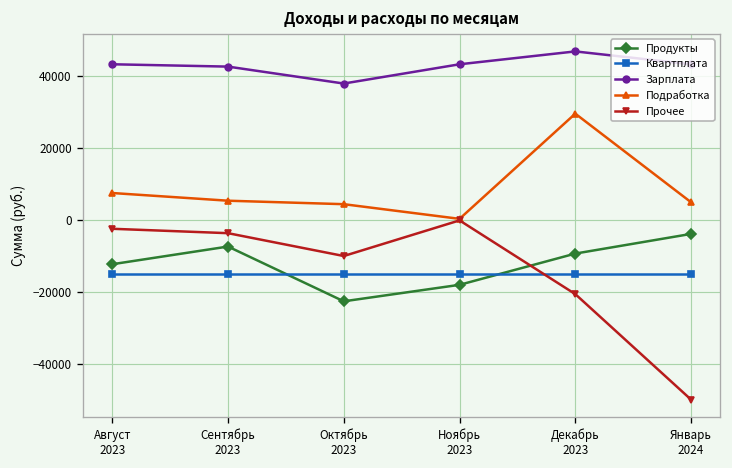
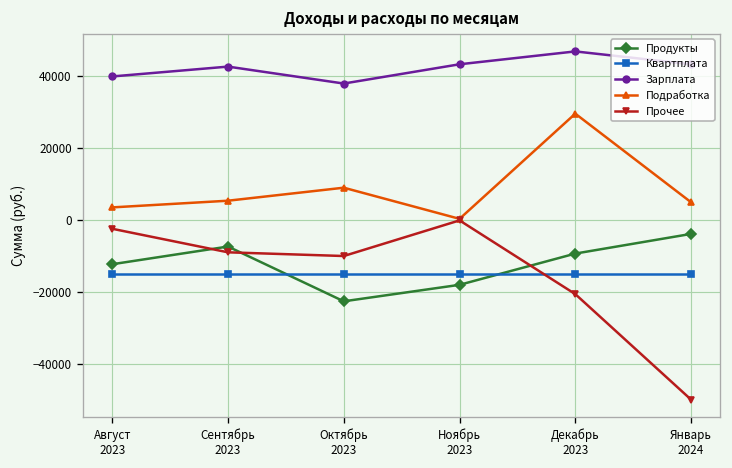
Зарплата, Август 2023: 43000 -> 40000
Подработка, Август 2023: 8000 -> 4000
Прочее, Сентябрь 2023: -4000 -> -9000
Подработка, Октябрь 2023: 5000 -> 9000
